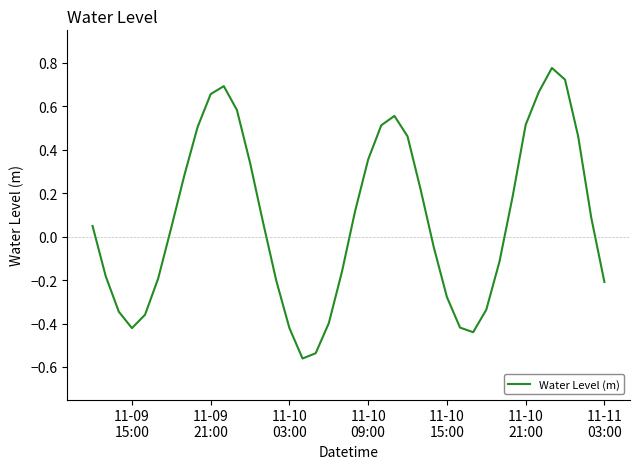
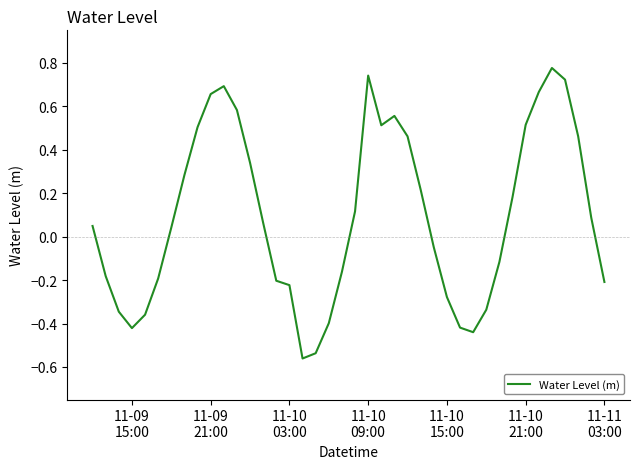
11-10 03:00: -0.42 -> -0.22
11-10 09:00: 0.36 -> 0.74
